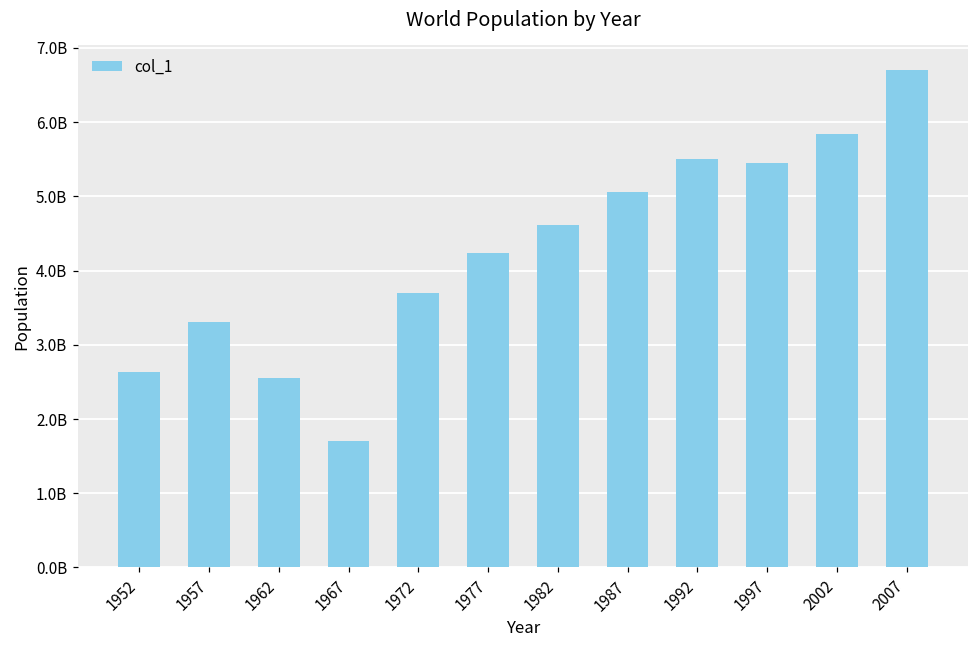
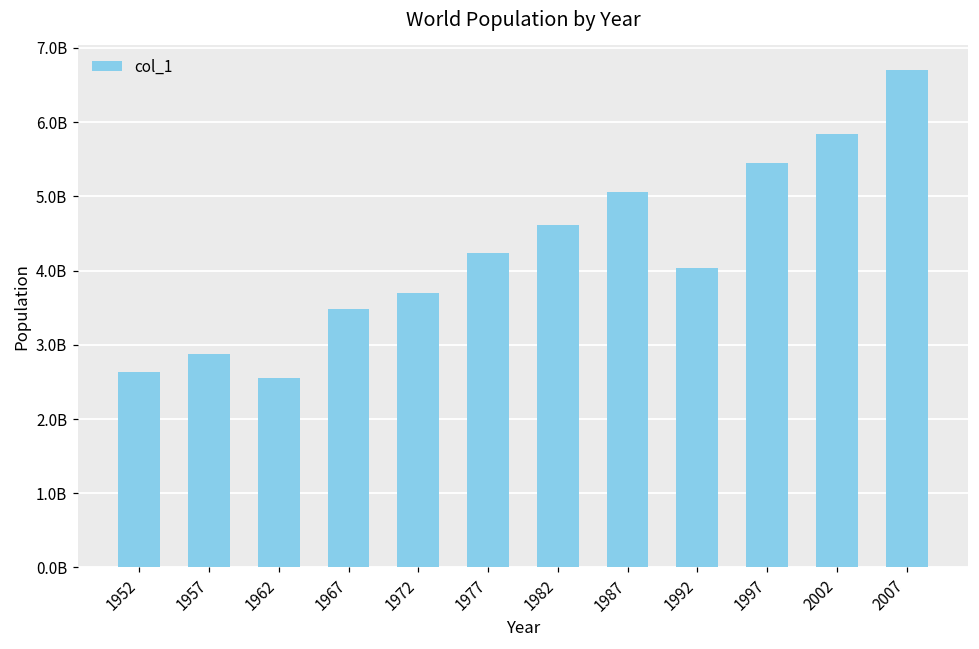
1957: 3300000000 -> 2900000000
1967: 1700000000 -> 3500000000
1992: 5500000000 -> 4000000000
